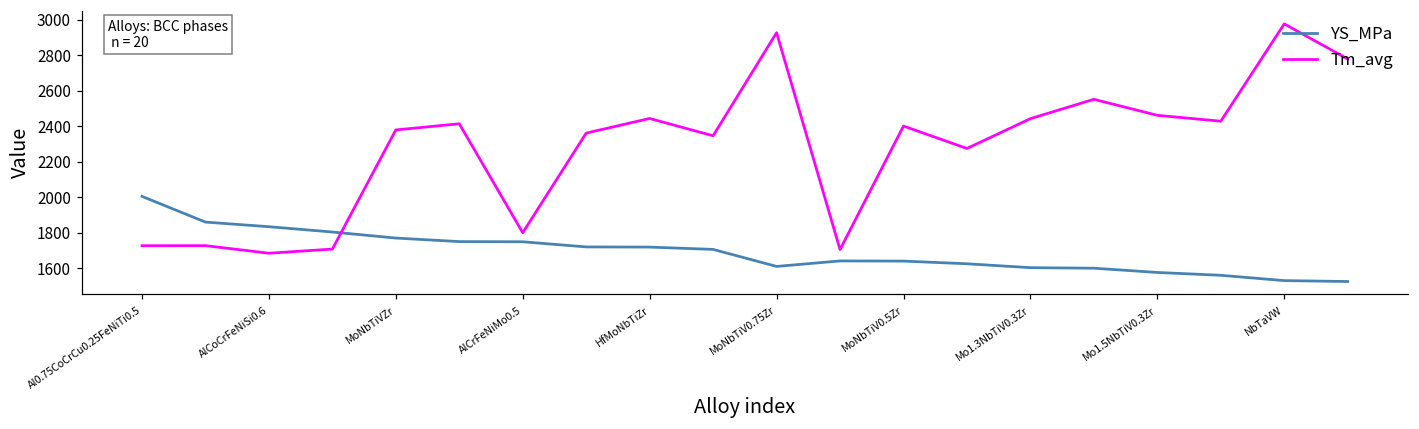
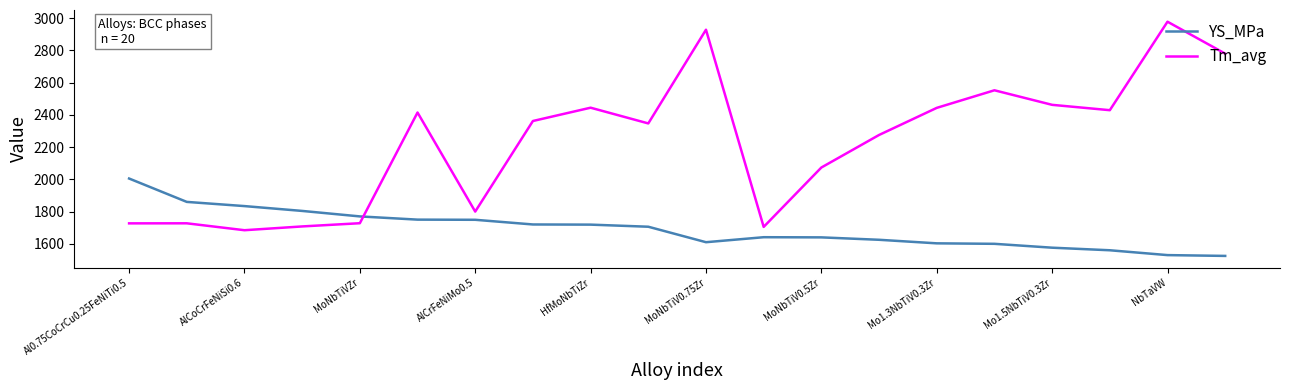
Tm_avg, MoNbTiVZr: 2380 -> 1730
Tm_avg, MoNbTiV0.5Zr: 2400 -> 2070
